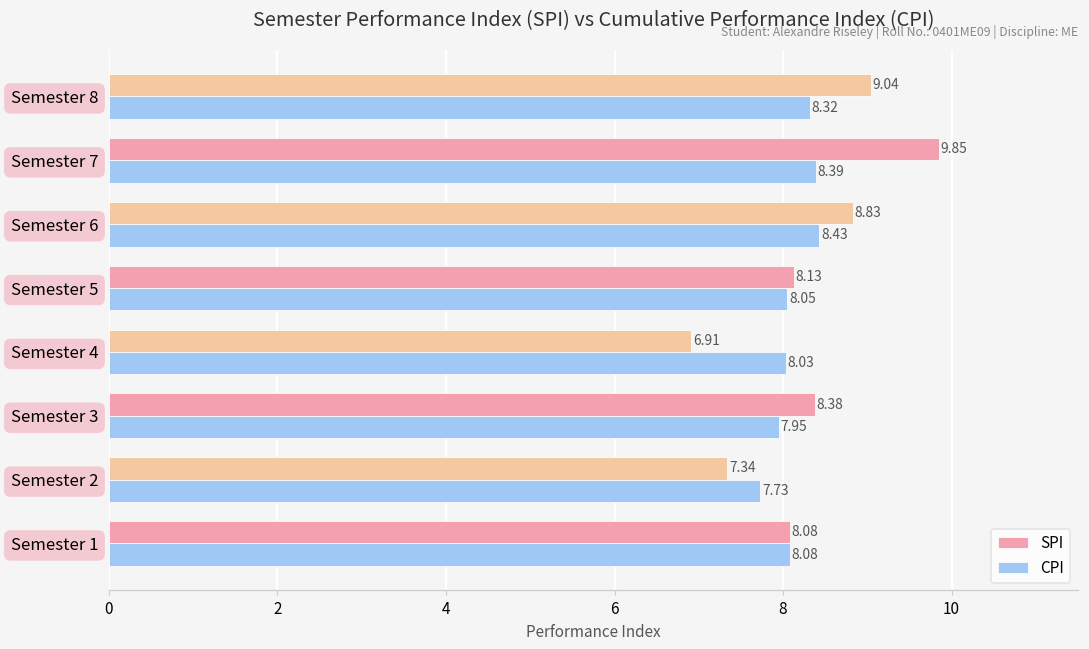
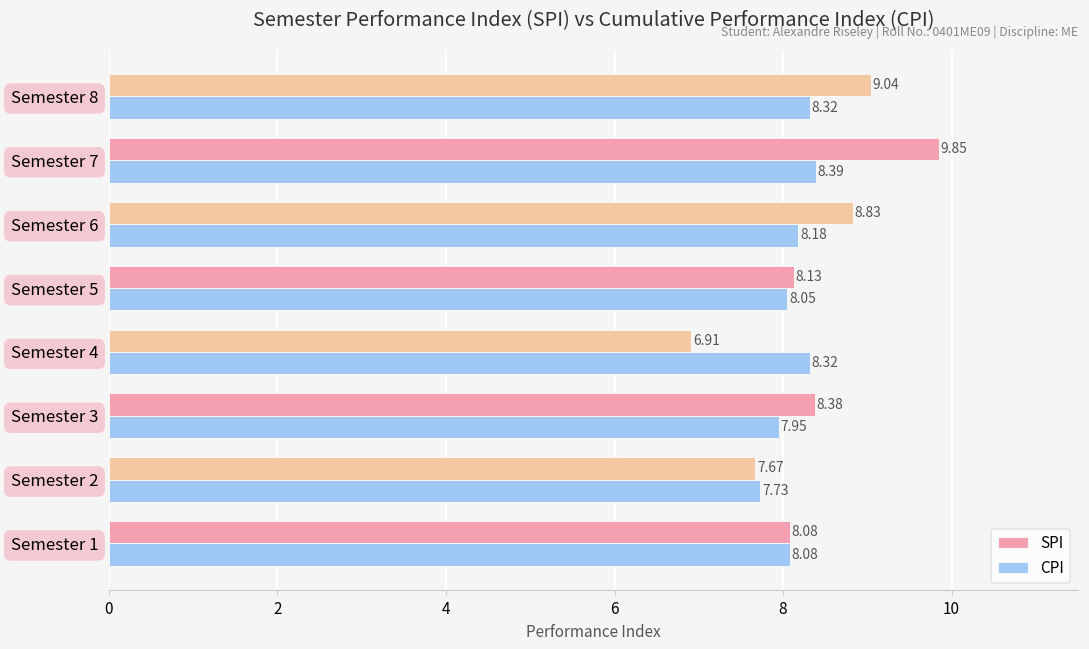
CPI, Semester 6: 8.43 -> 8.18
CPI, Semester 4: 8.03 -> 8.32
SPI, Semester 2: 7.34 -> 7.67
